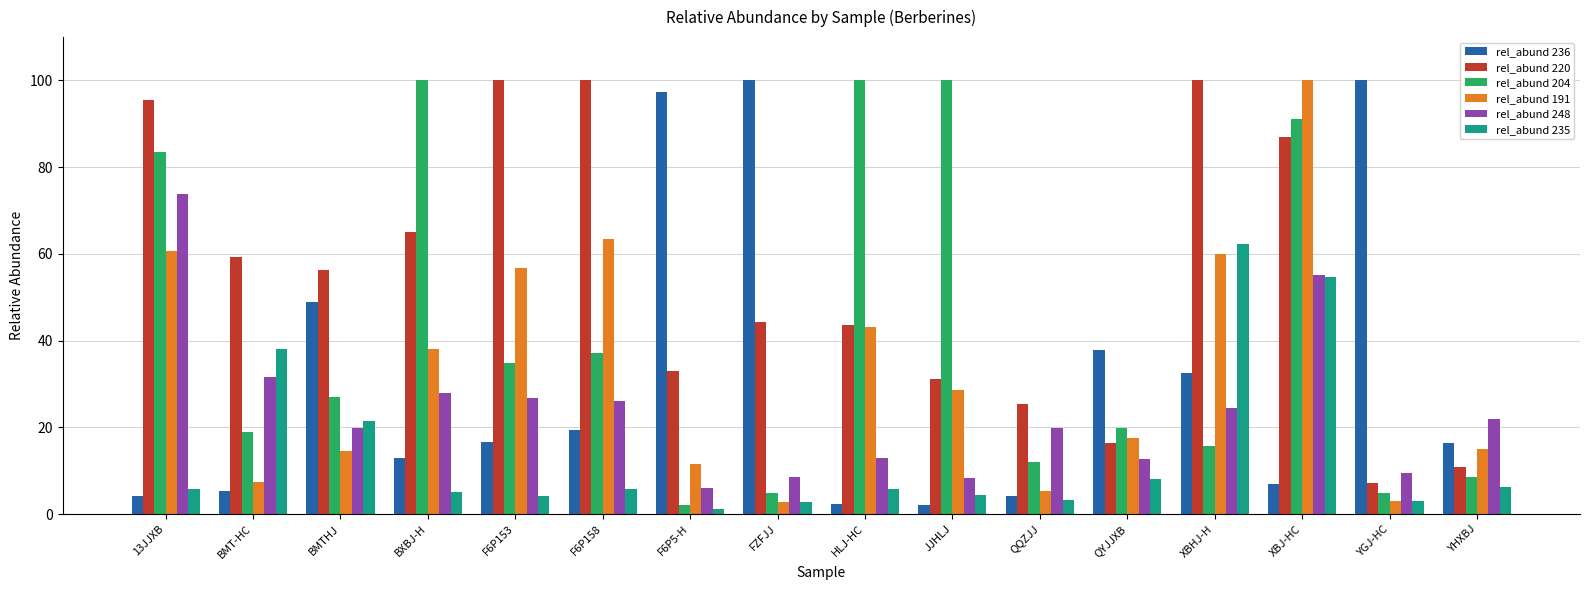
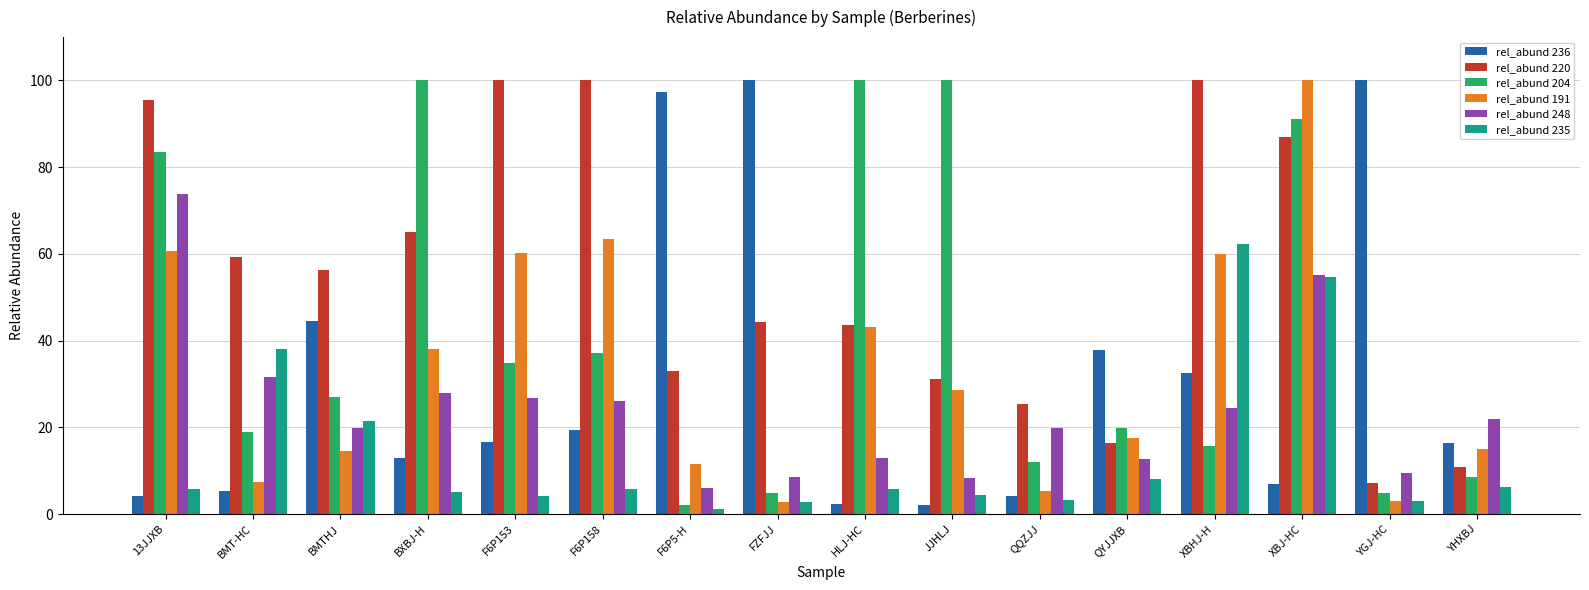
rel_abund 236, BMTHJ: 49 -> 45
rel_abund 191, F6P153: 57 -> 60
